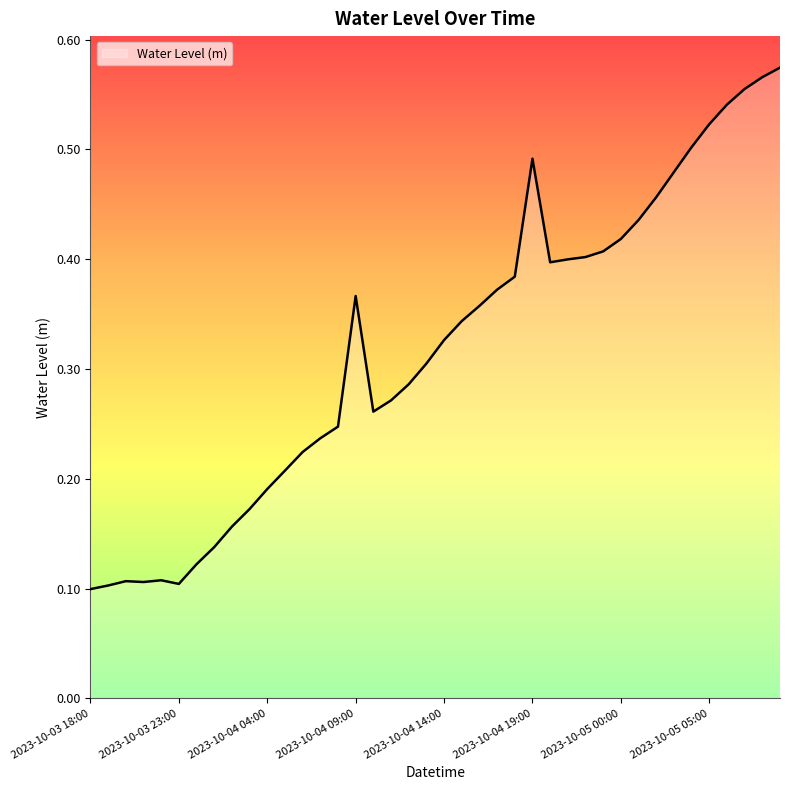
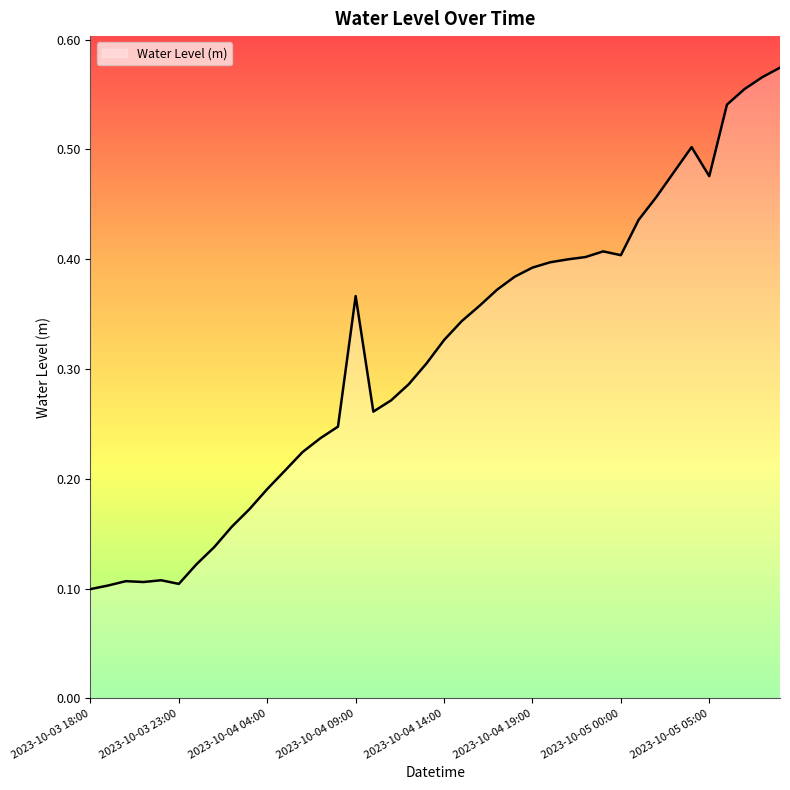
2023-10-04 19:00: 0.492 -> 0.392
2023-10-05 00:00: 0.418 -> 0.404
2023-10-05 05:00: 0.523 -> 0.476
